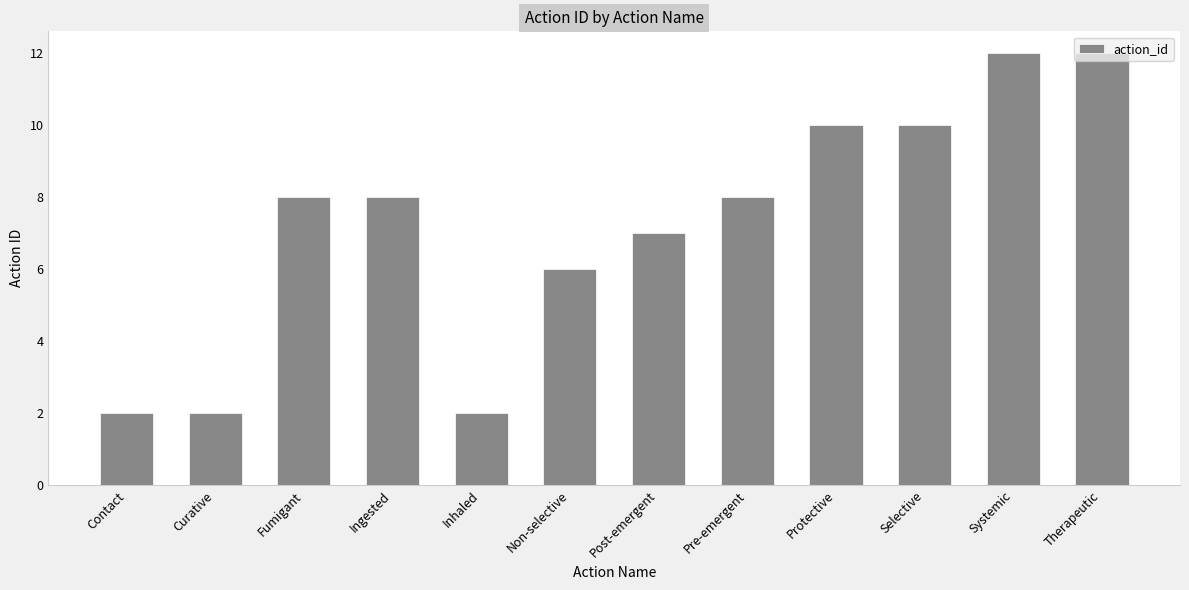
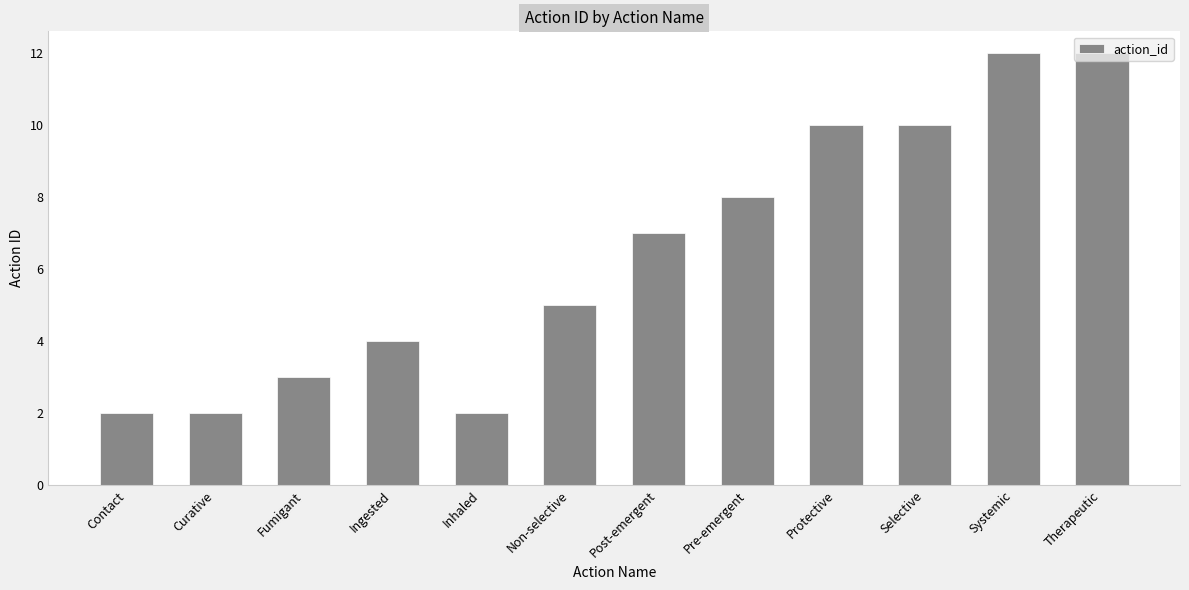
Fumigant: 8 -> 3
Ingested: 8 -> 4
Non-selective: 6 -> 5
